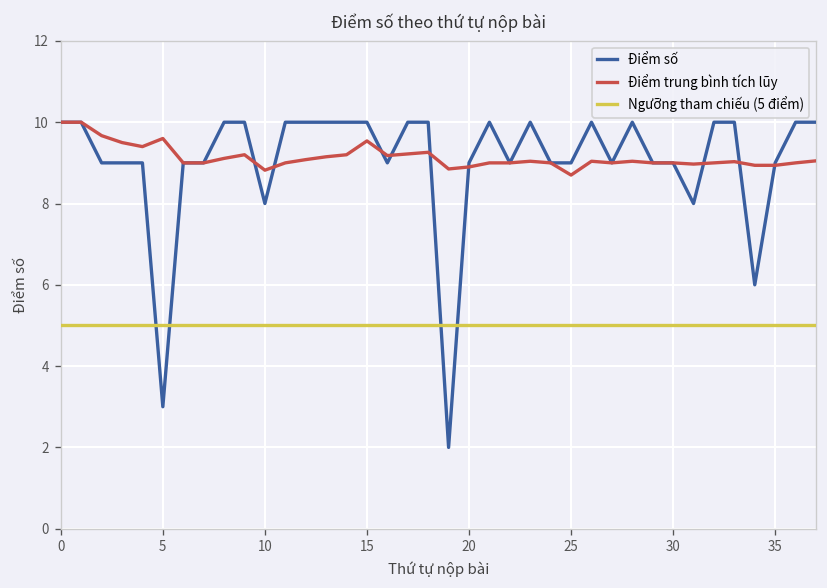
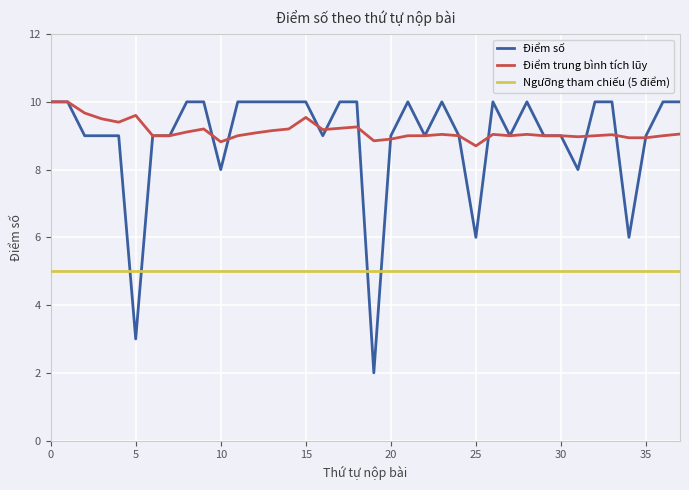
Điểm số, 25: 9 -> 6
